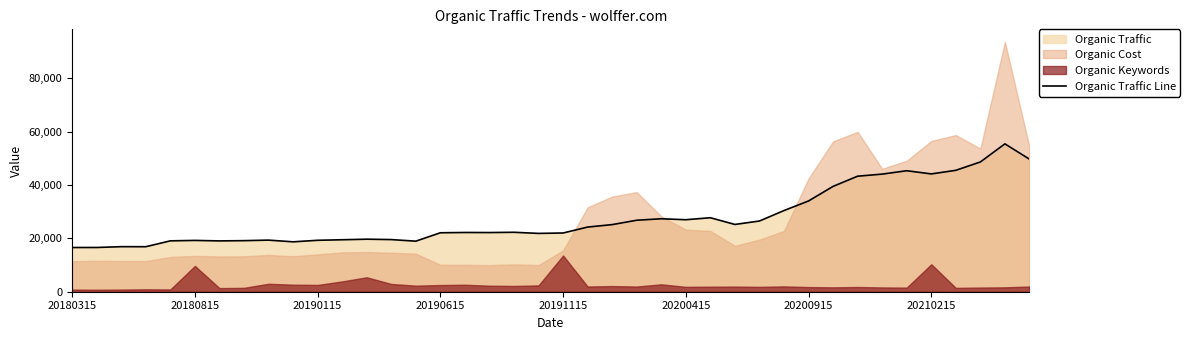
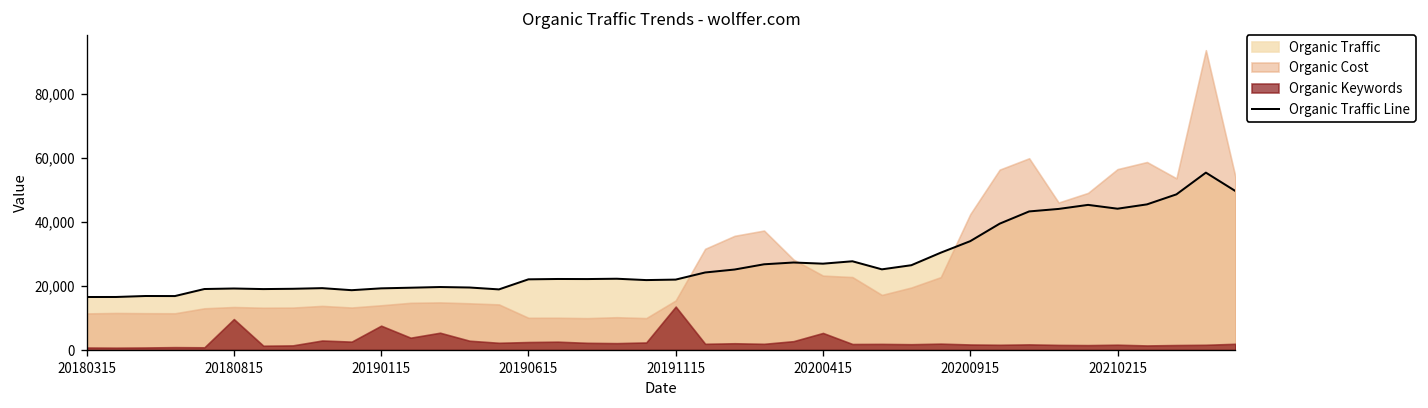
Organic Keywords, 20190115: 3,000 -> 8,000
Organic Keywords, 20200415: 2,000 -> 5,000
Organic Keywords, 20210215: 10,000 -> 2,000
